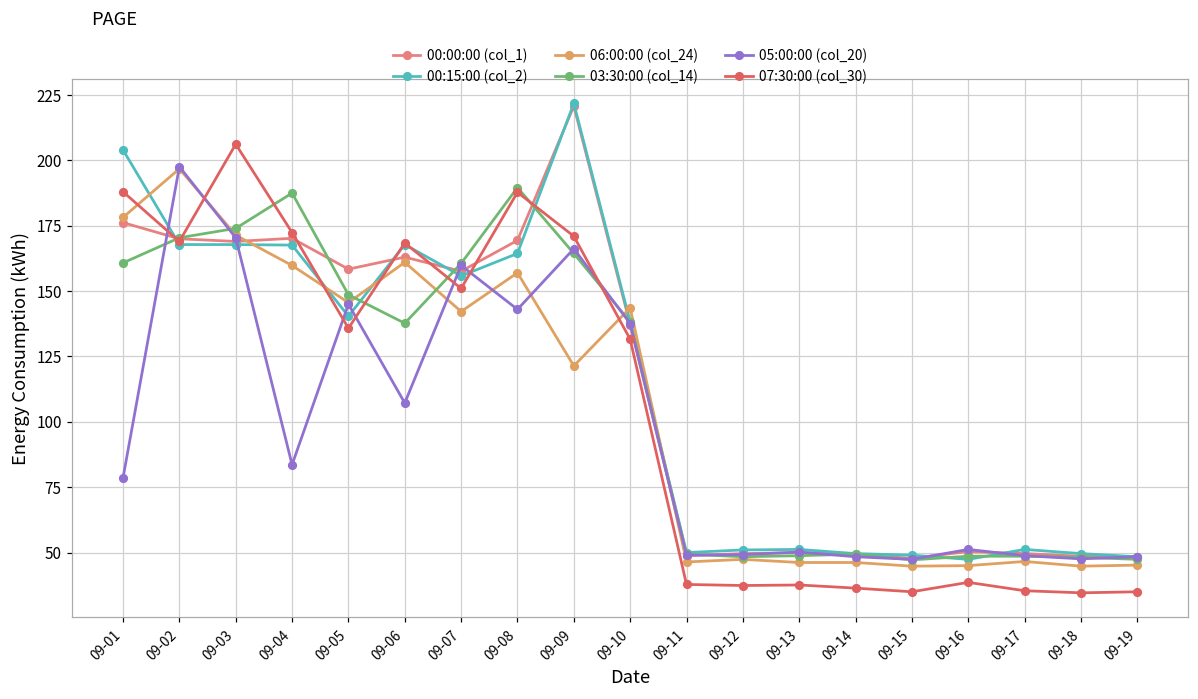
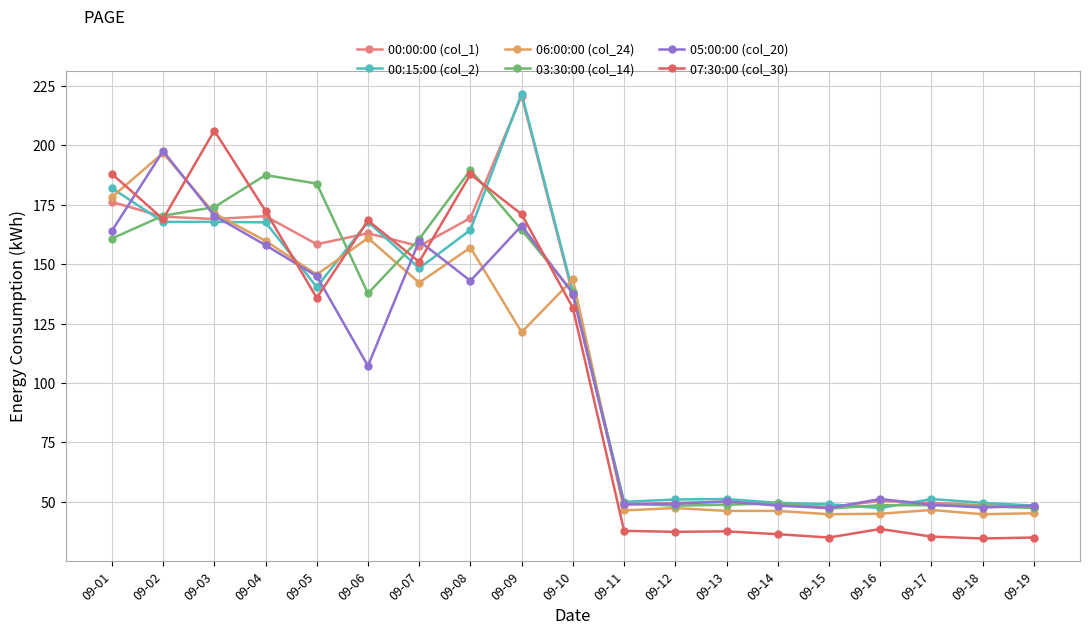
00:15:00 (col_2), 09-01: 204 -> 182
05:00:00 (col_20), 09-01: 79 -> 164
05:00:00 (col_20), 09-04: 84 -> 158
03:30:00 (col_14), 09-05: 149 -> 184
00:15:00 (col_2), 09-07: 156 -> 148
